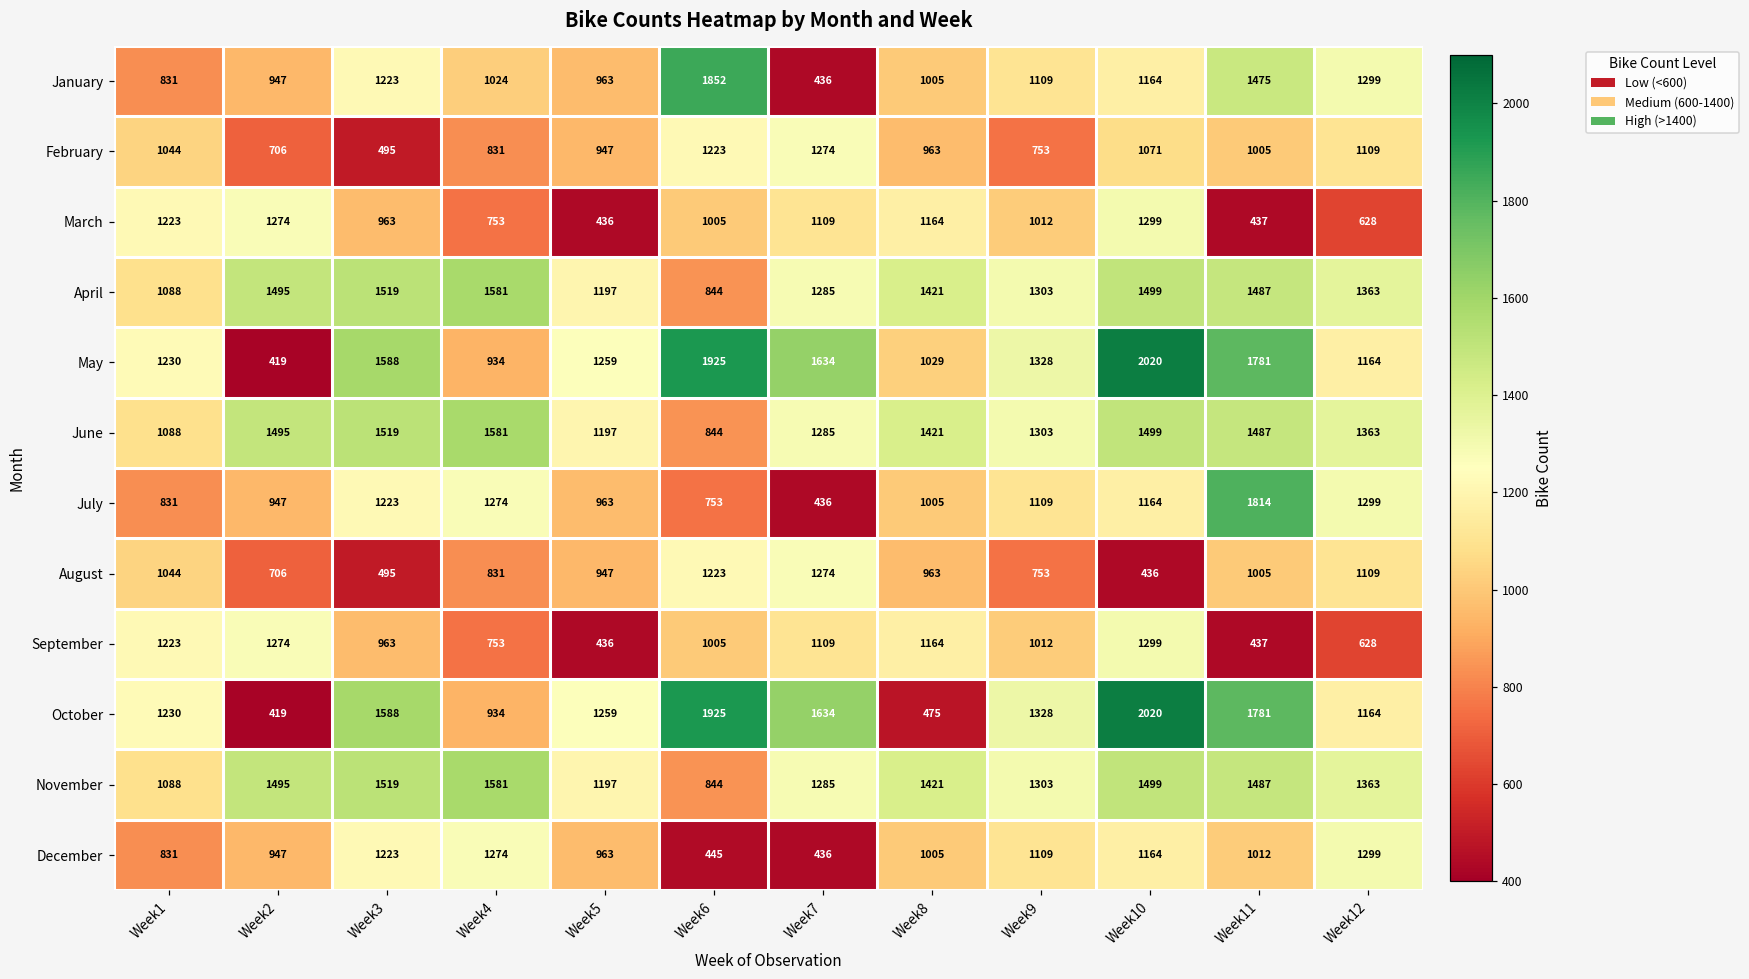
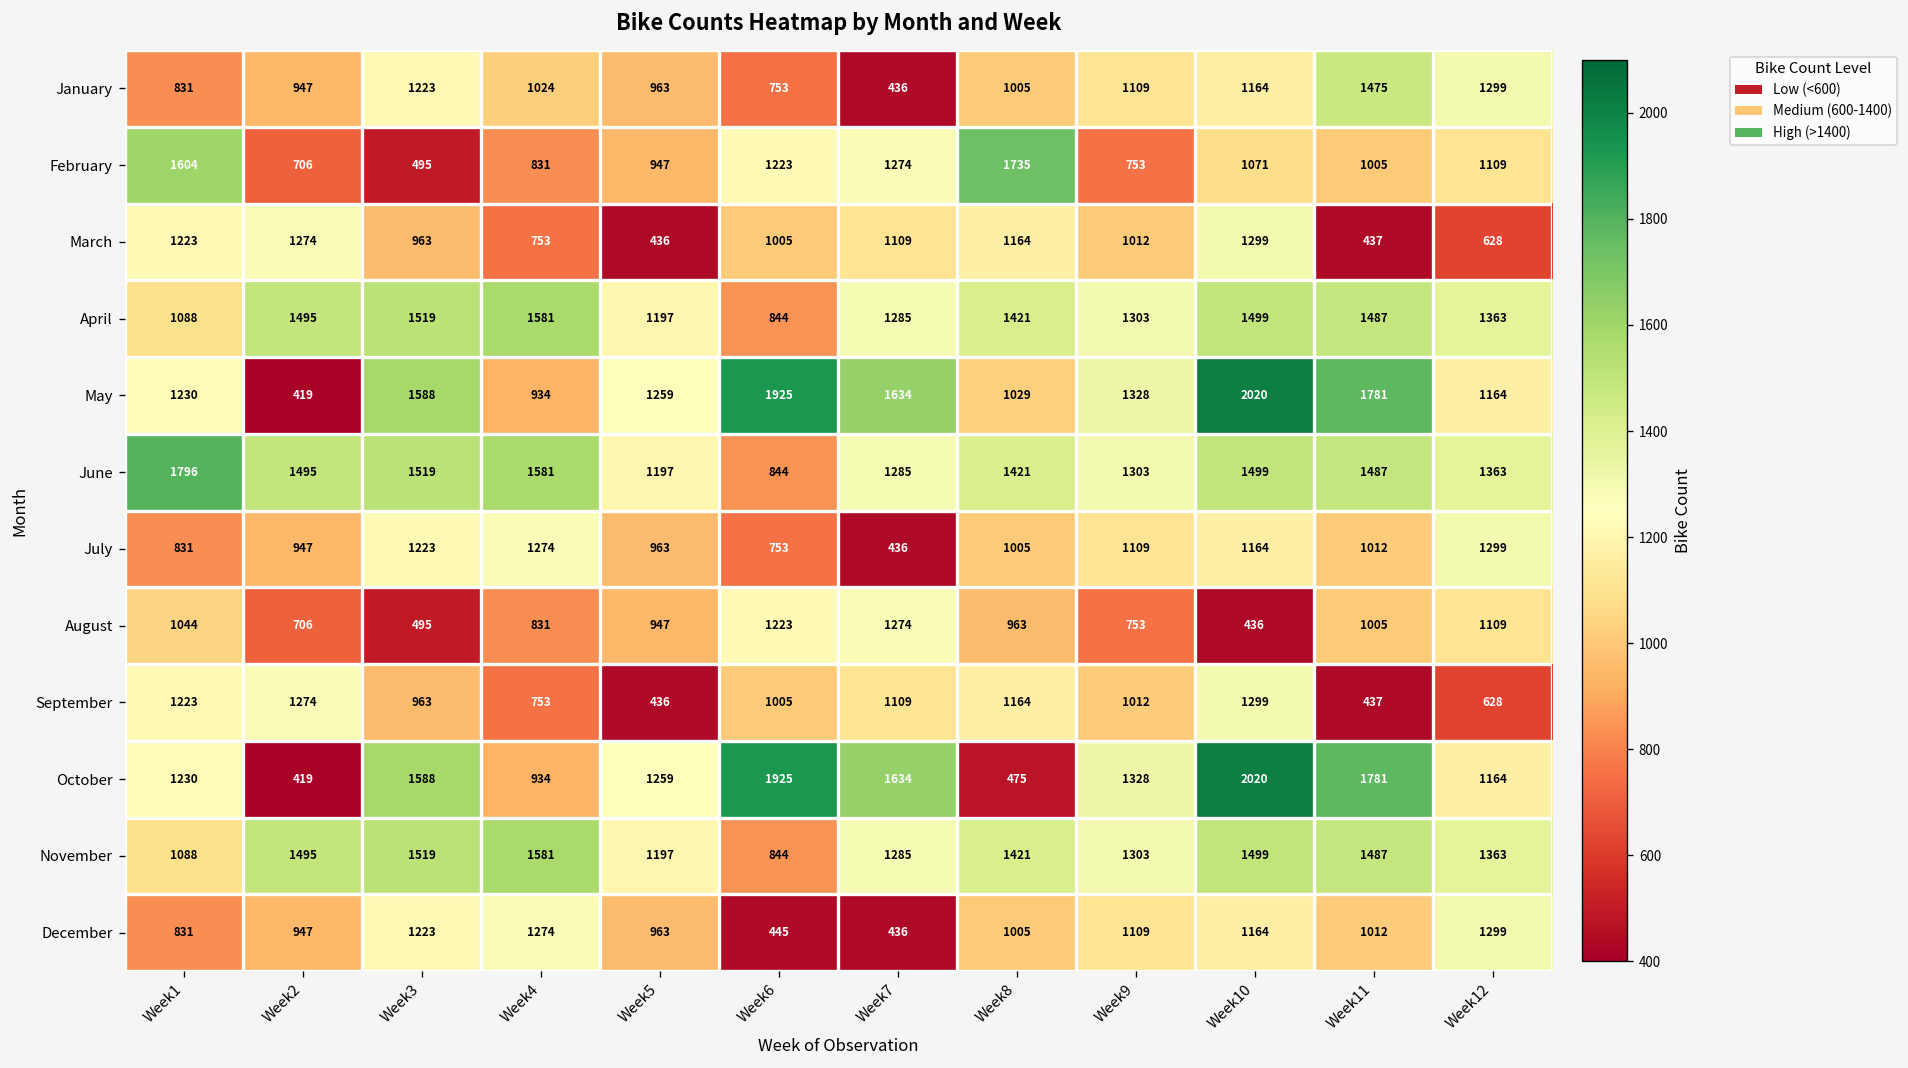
January, Week6: 1852 -> 753
February, Week1: 1044 -> 1604
February, Week8: 963 -> 1735
June, Week1: 1088 -> 1796
July, Week11: 1814 -> 1012
